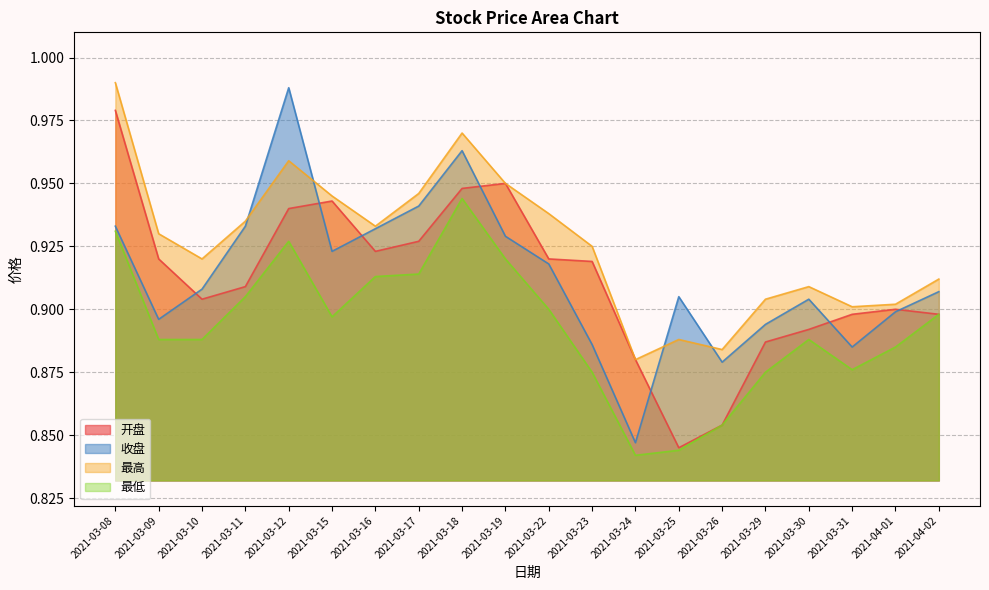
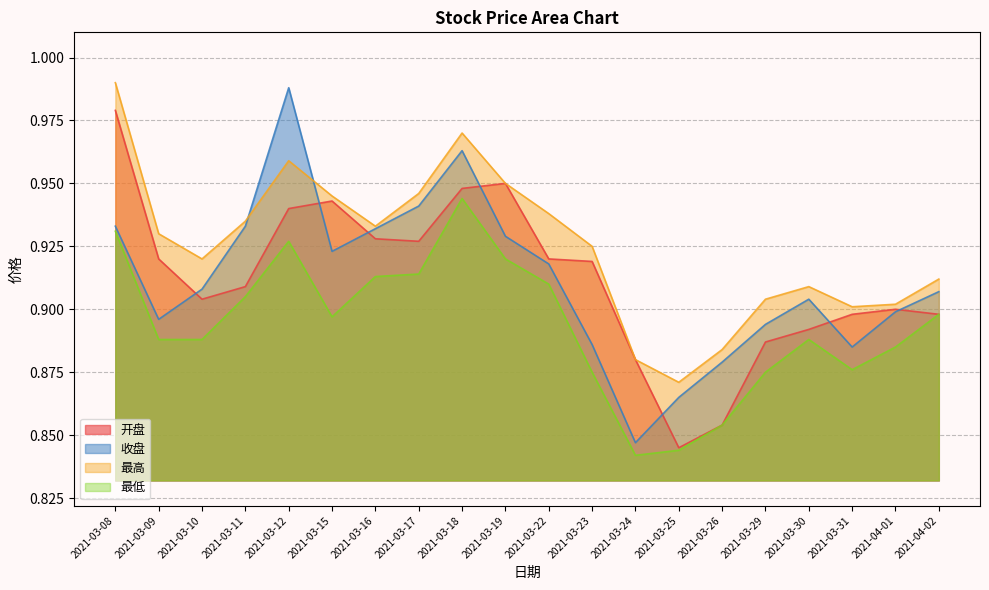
开盘, 2021-03-16: 0.923 -> 0.928
最低, 2021-03-22: 0.90 -> 0.91
收盘, 2021-03-25: 0.905 -> 0.865
最高, 2021-03-25: 0.888 -> 0.871
